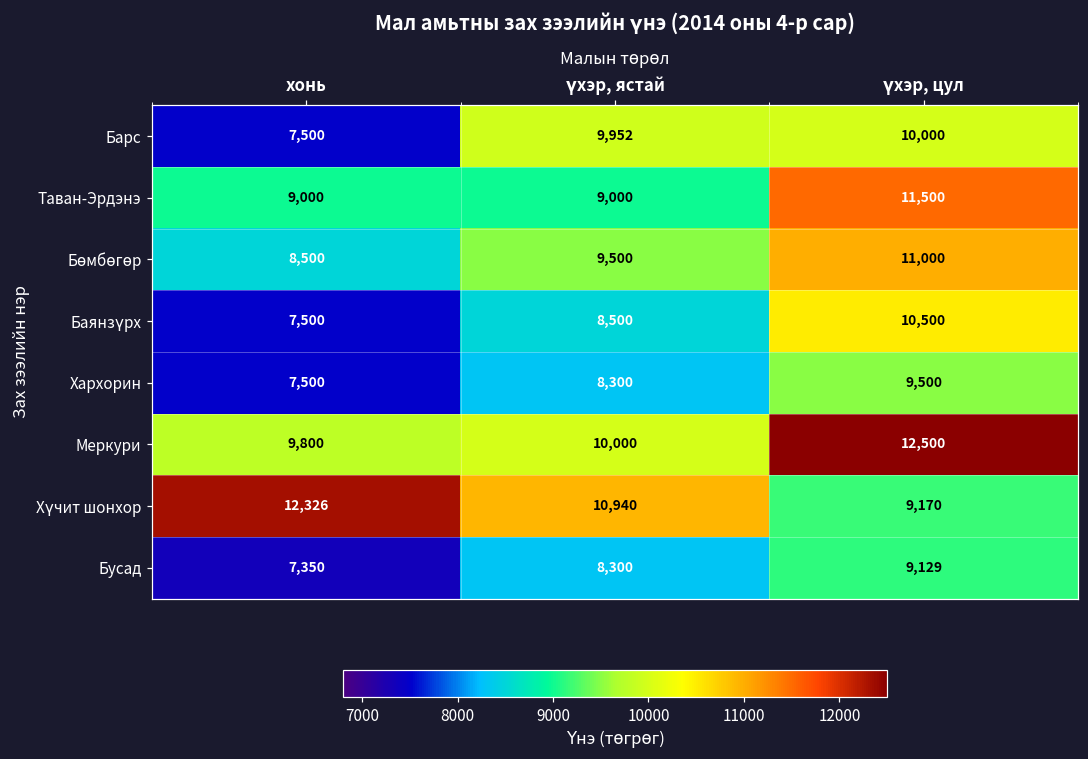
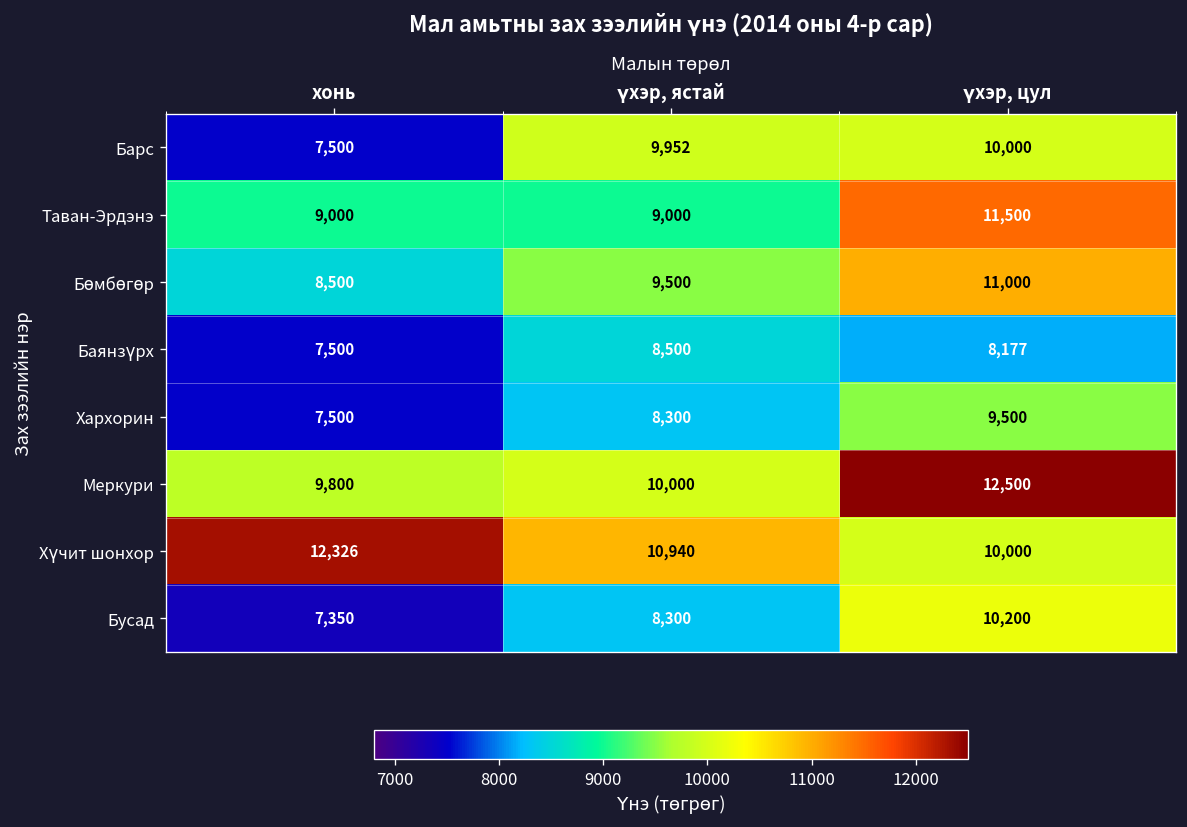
Баянзүрх, үхэр, цул: 10,500 -> 8,177
Хүчит шонхор, үхэр, цул: 9,170 -> 10,000
Бусад, үхэр, цул: 9,129 -> 10,200
